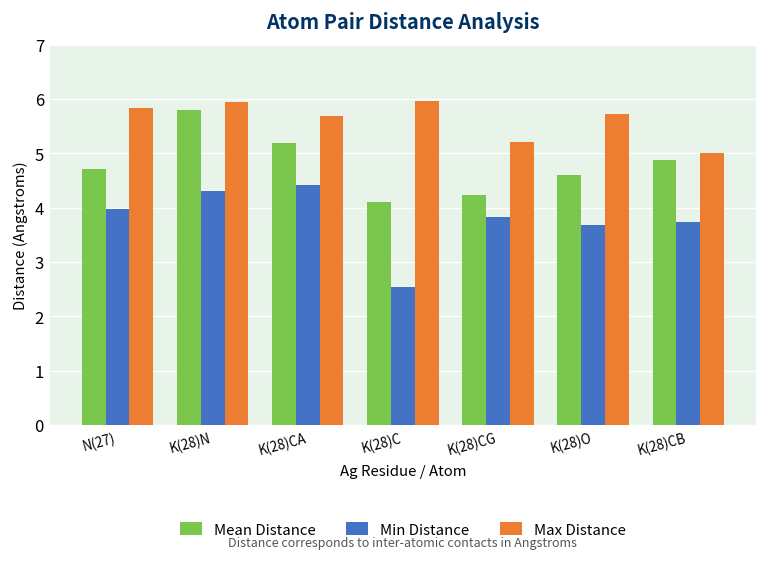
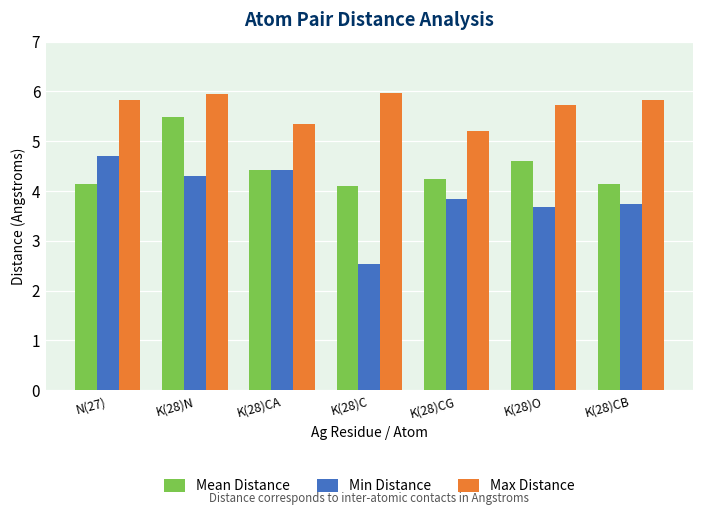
Mean Distance, N(27): 4.7 -> 4.1
Min Distance, N(27): 4.0 -> 4.7
Mean Distance, K(28)N: 5.8 -> 5.5
Mean Distance, K(28)CA: 5.2 -> 4.4
Max Distance, K(28)CA: 5.7 -> 5.3
Mean Distance, K(28)CB: 4.9 -> 4.1
Max Distance, K(28)CB: 5.0 -> 5.8
